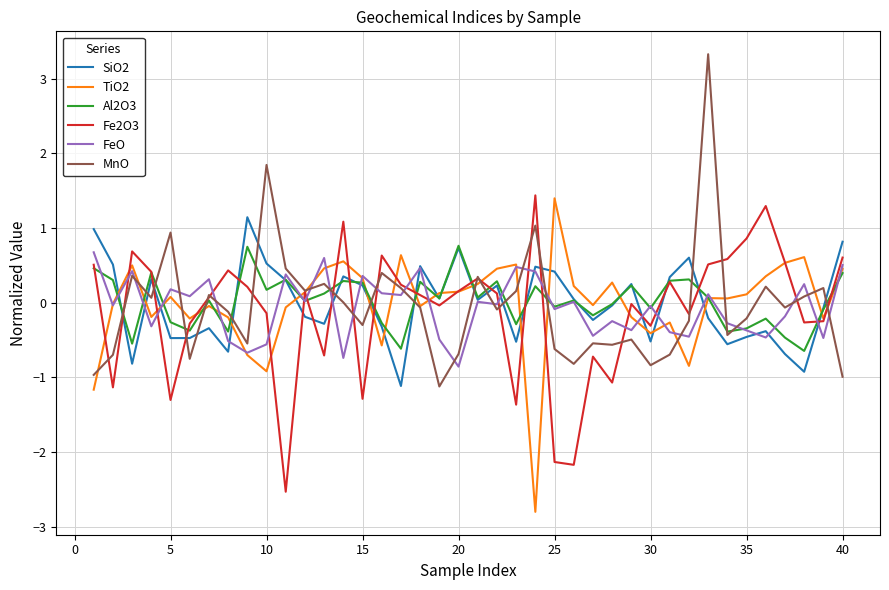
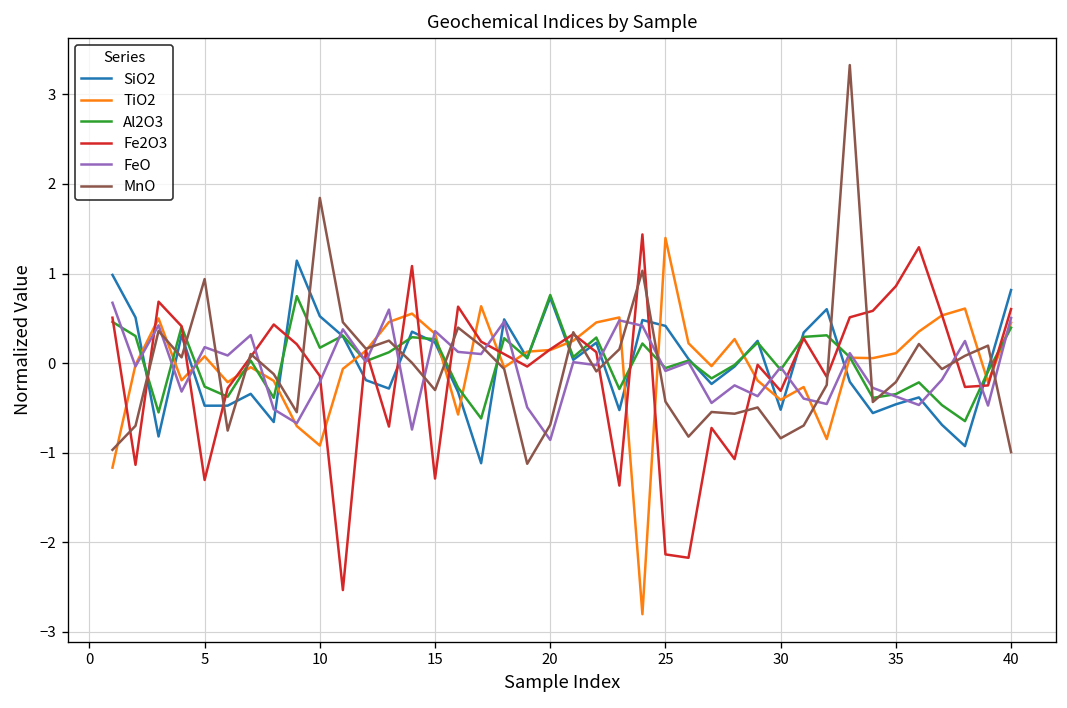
FeO, 10: -0.6 -> -0.2
MnO, 25: -0.6 -> -0.4
